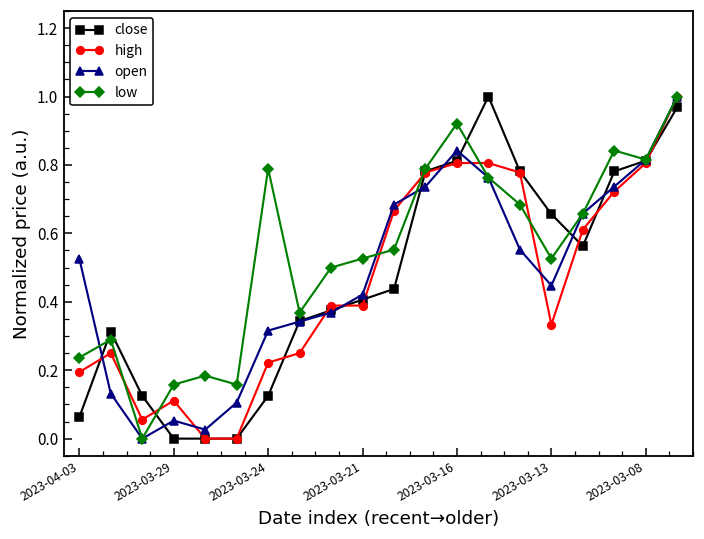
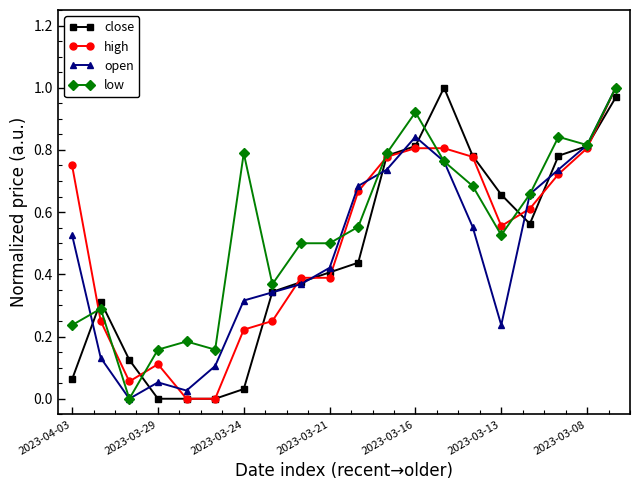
high, 2023-04-03: 0.19 -> 0.75
close, 2023-03-24: 0.13 -> 0.03
low, 2023-03-21: 0.53 -> 0.50
high, 2023-03-13: 0.33 -> 0.56
open, 2023-03-13: 0.45 -> 0.24
